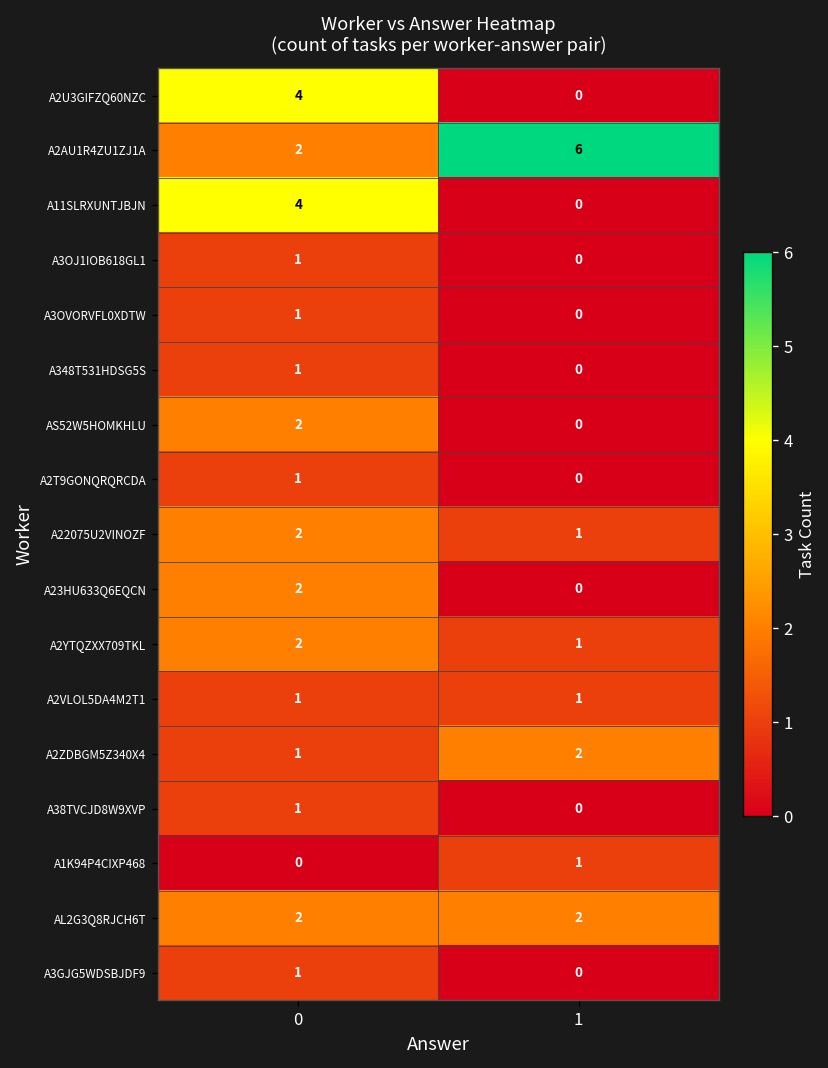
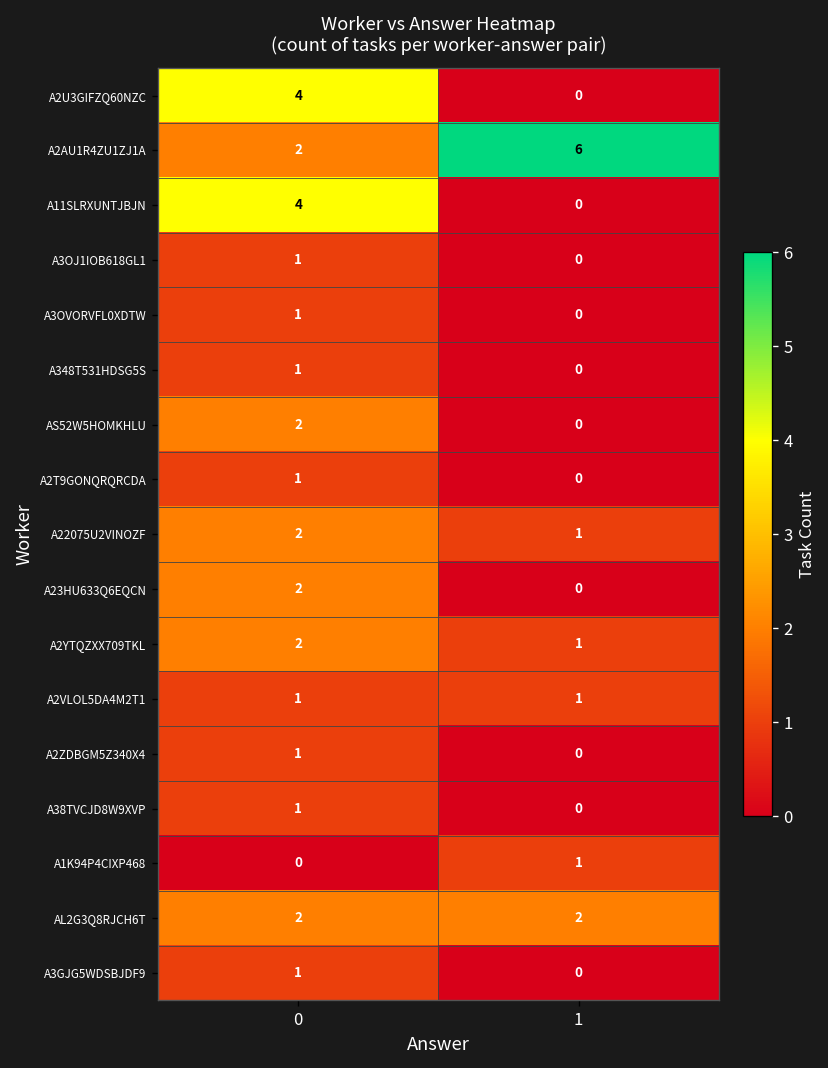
A2ZDBGM5Z340X4, 1: 2 -> 0
